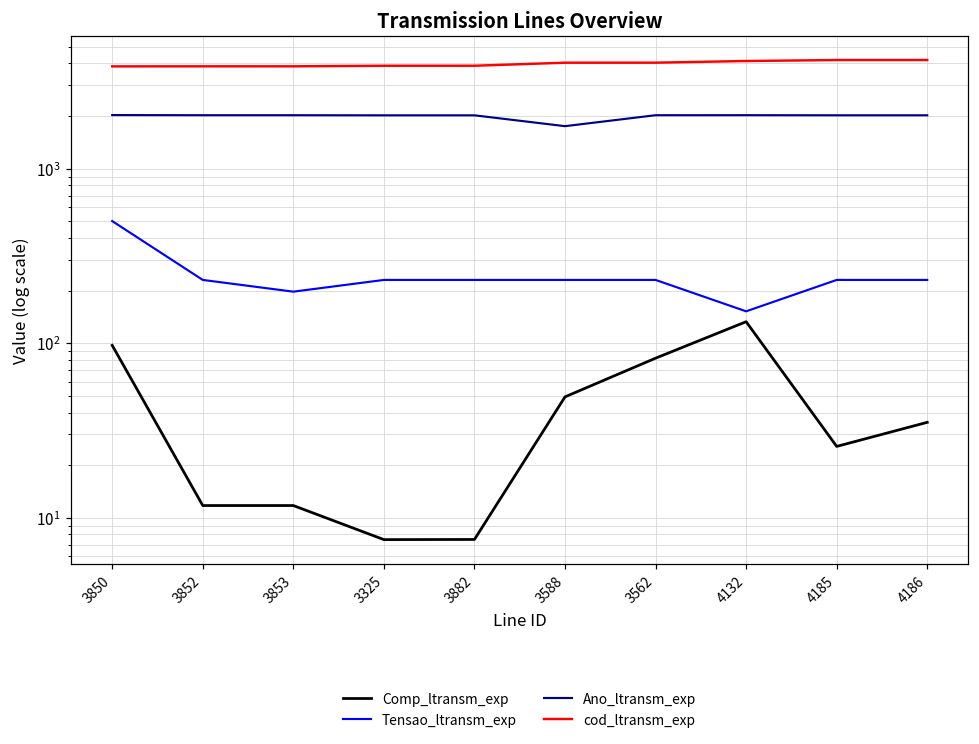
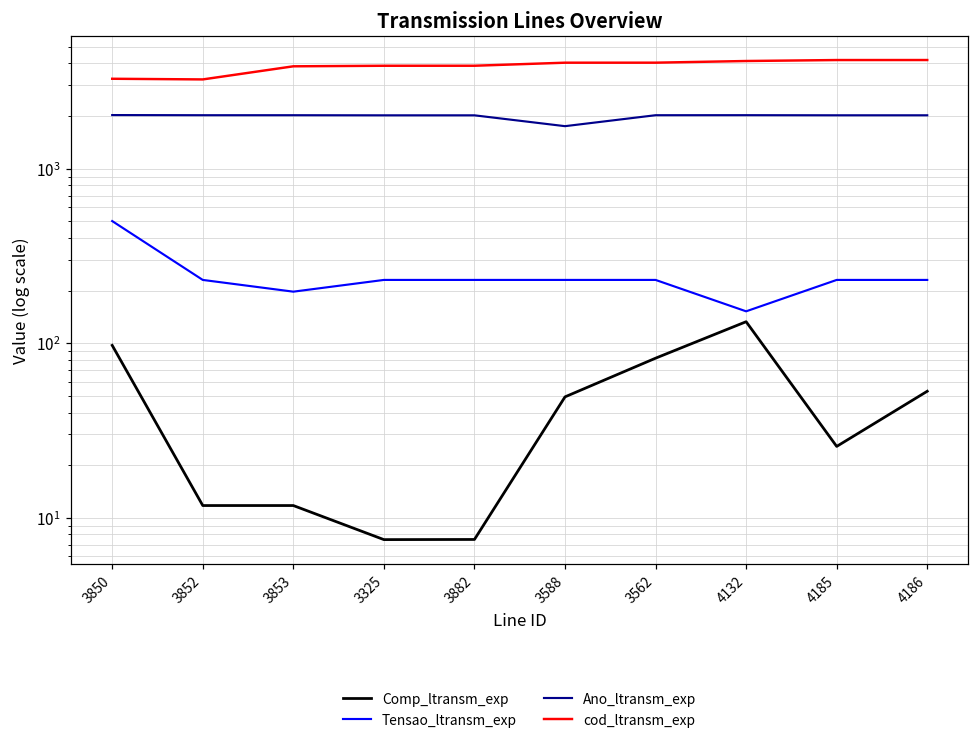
cod_ltransm_exp, 3850: 3900 -> 3300
cod_ltransm_exp, 3852: 3900 -> 3200
Comp_ltransm_exp, 4186: 35 -> 53
